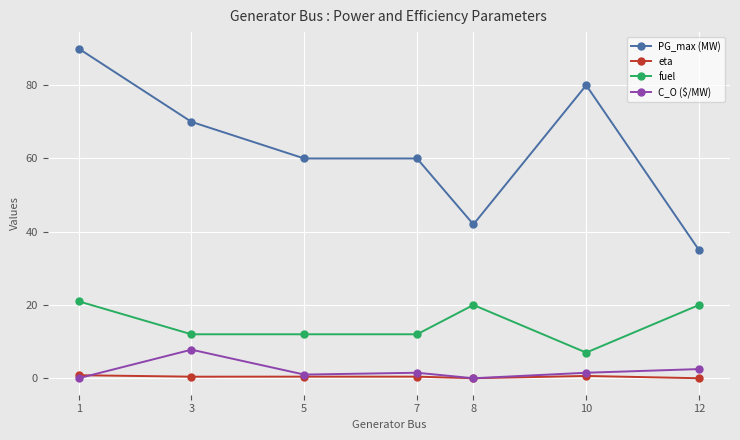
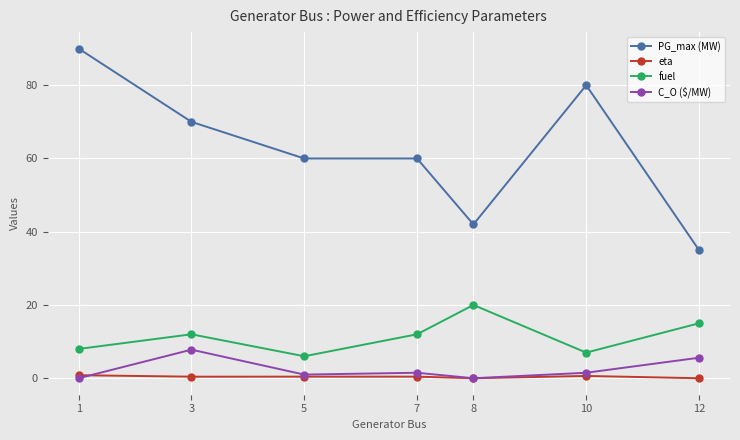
fuel, 1: 21 -> 8
fuel, 5: 12 -> 6
fuel, 12: 20 -> 15
C_O ($/MW), 12: 3 -> 6
